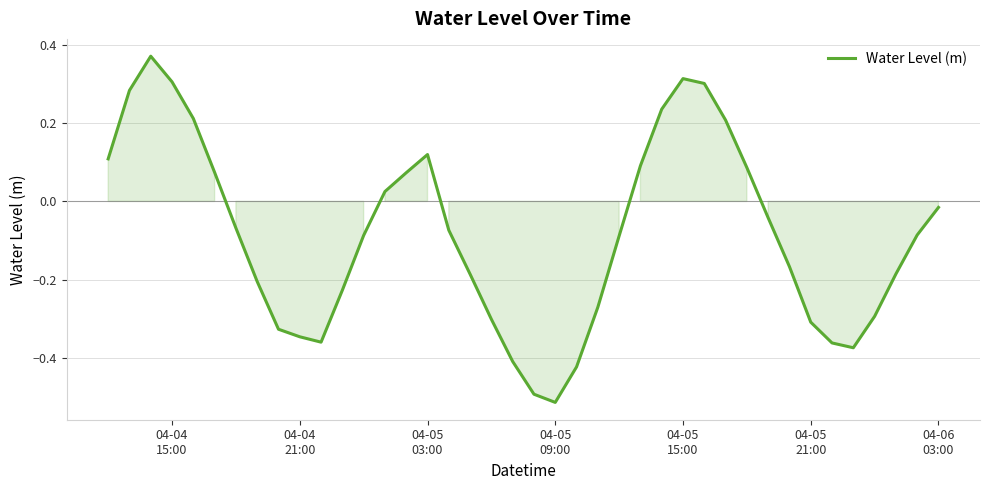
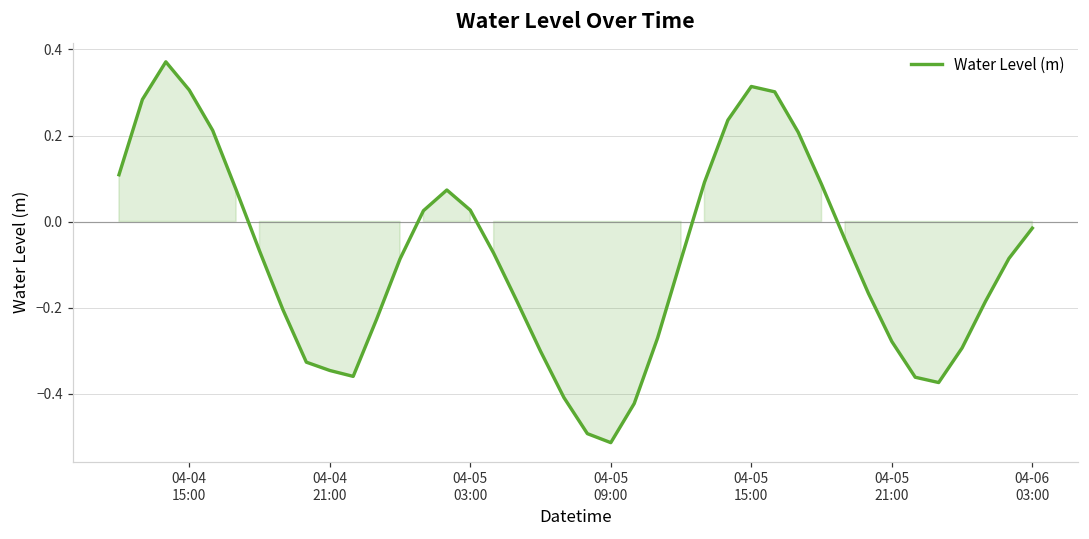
04-05 03:00: 0.12 -> 0.03
04-05 21:00: -0.31 -> -0.28
